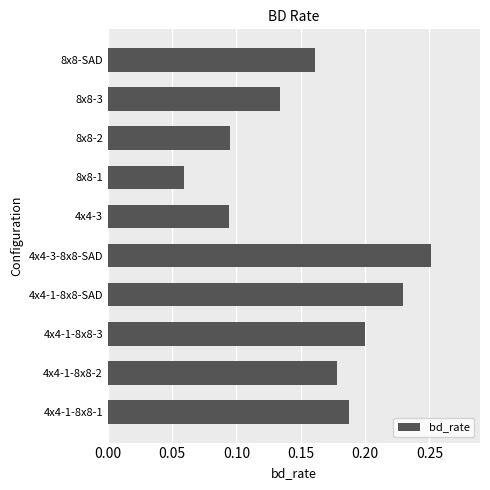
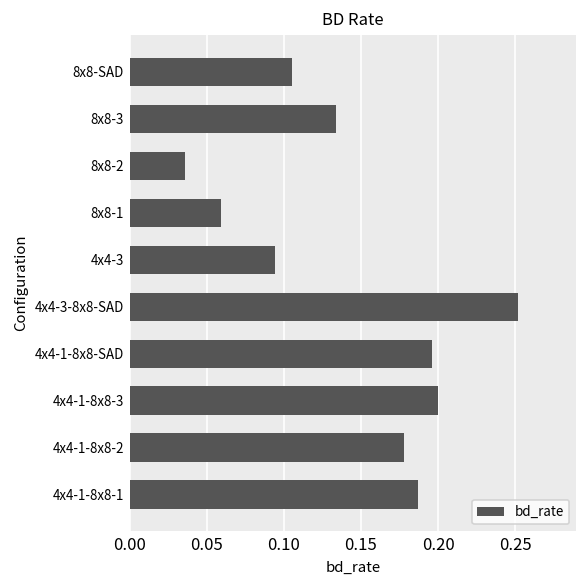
8x8-SAD: 0.161 -> 0.105
8x8-2: 0.095 -> 0.036
4x4-1-8x8-SAD: 0.230 -> 0.196
